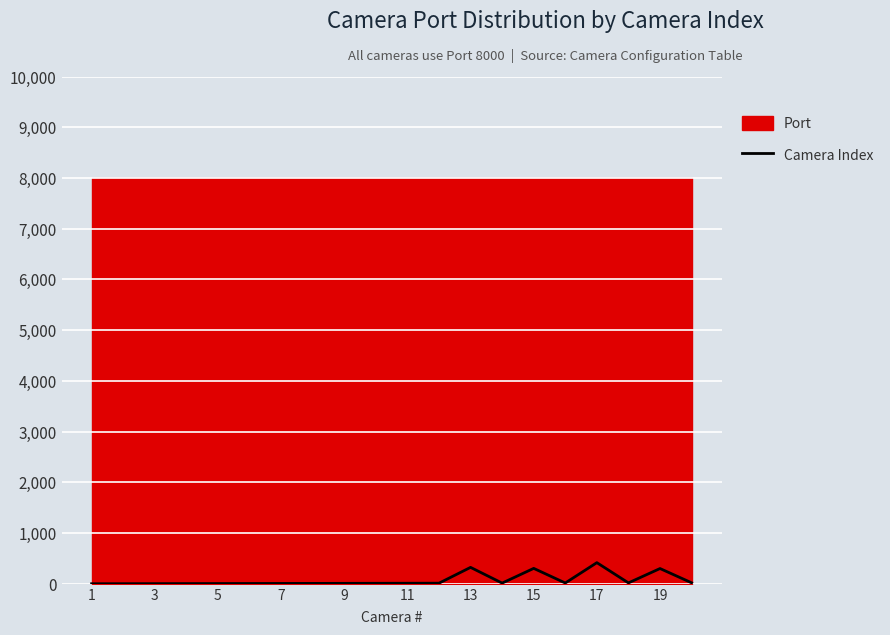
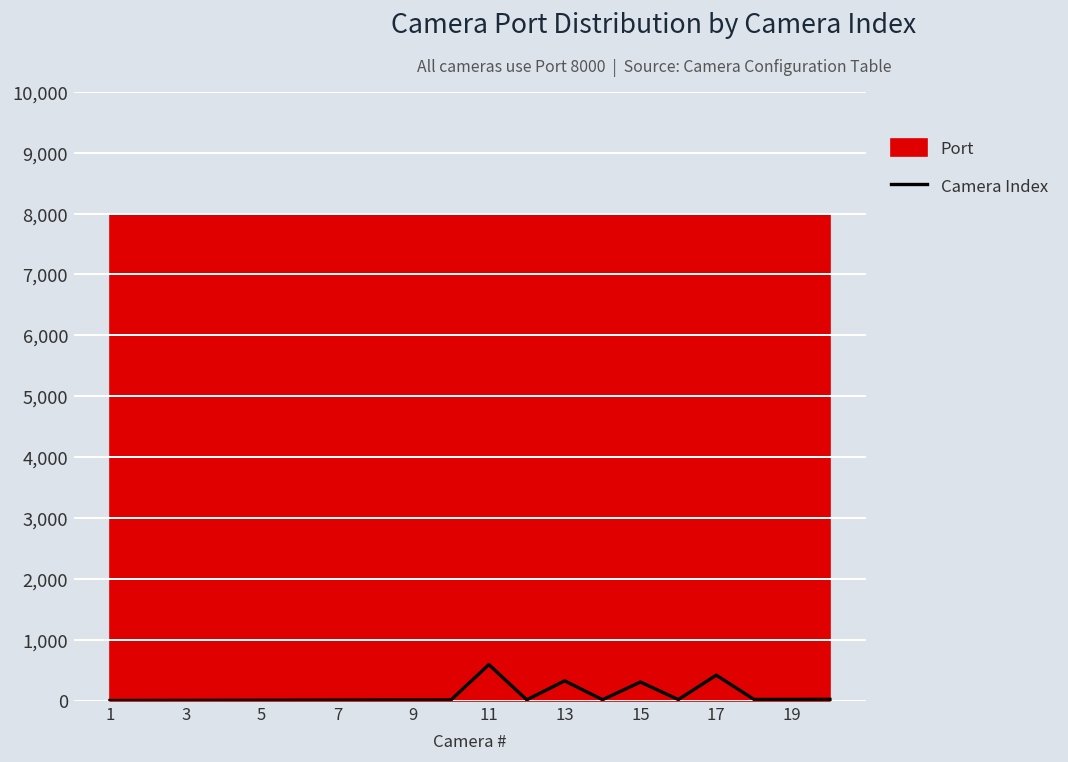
Camera Index, 11: 0 -> 600
Camera Index, 19: 300 -> 0
